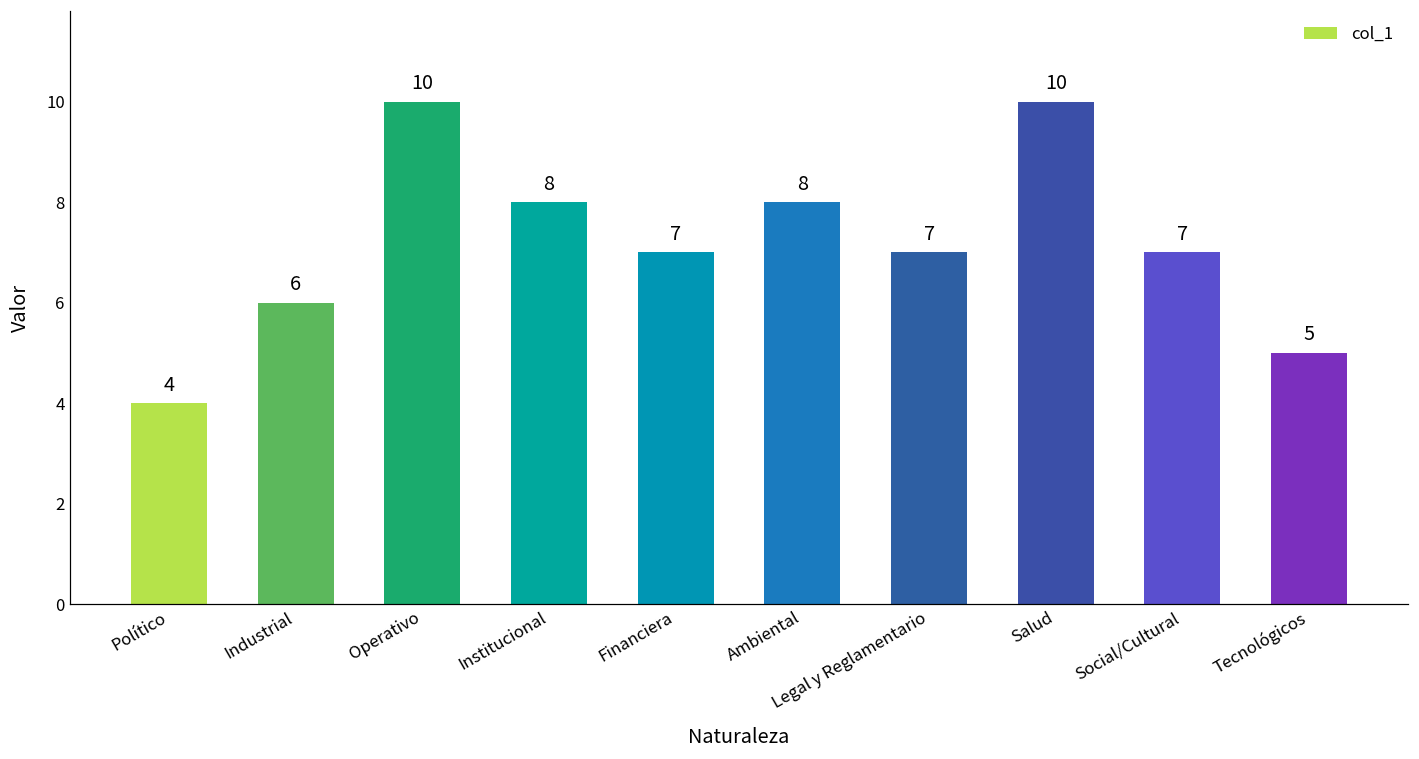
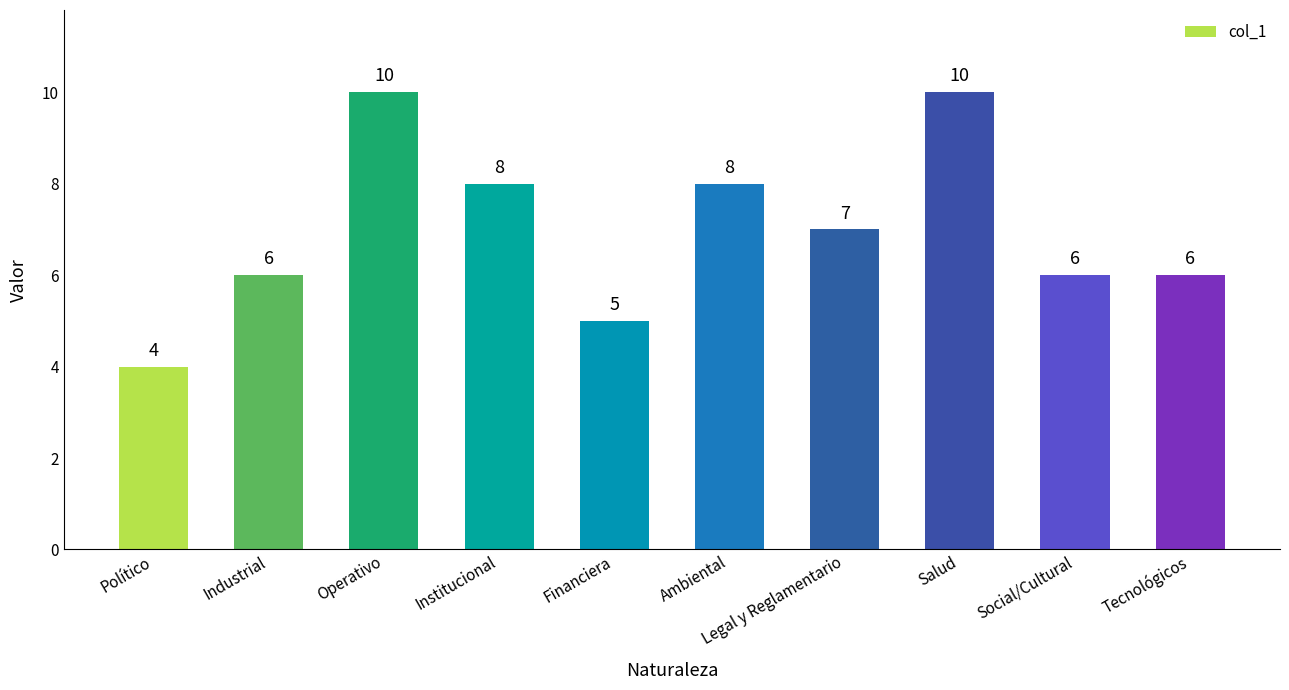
Financiera: 7 -> 5
Social/Cultural: 7 -> 6
Tecnológicos: 5 -> 6
